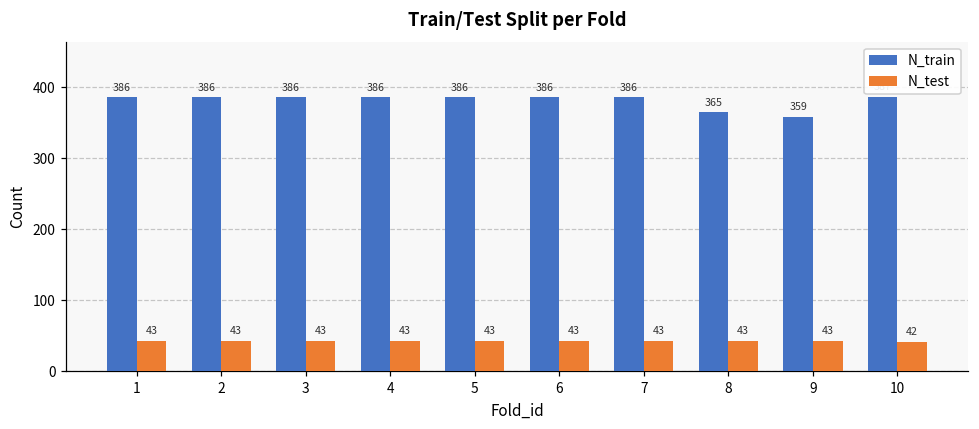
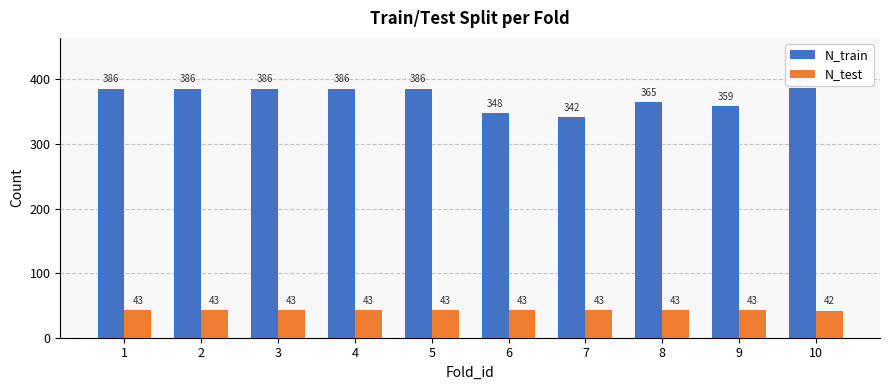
N_train, 6: 386 -> 348
N_train, 7: 386 -> 342
